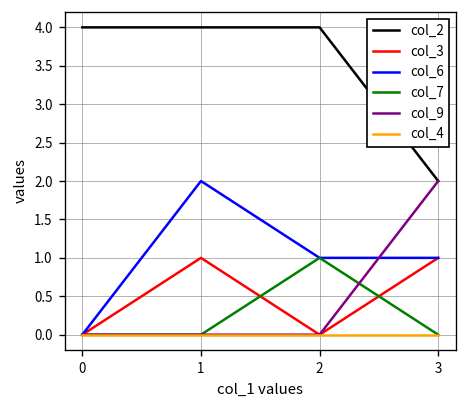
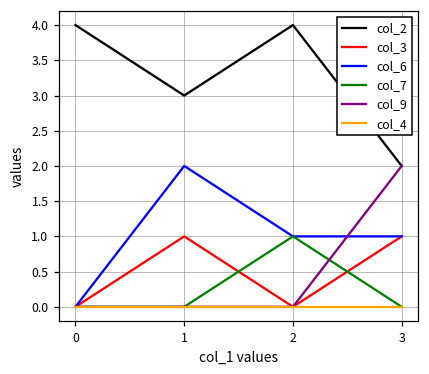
col_2, 1: 4 -> 3
